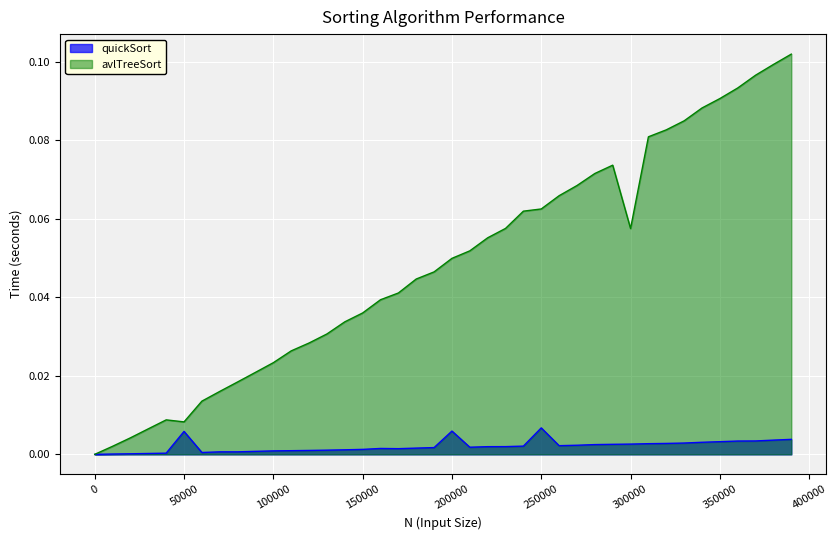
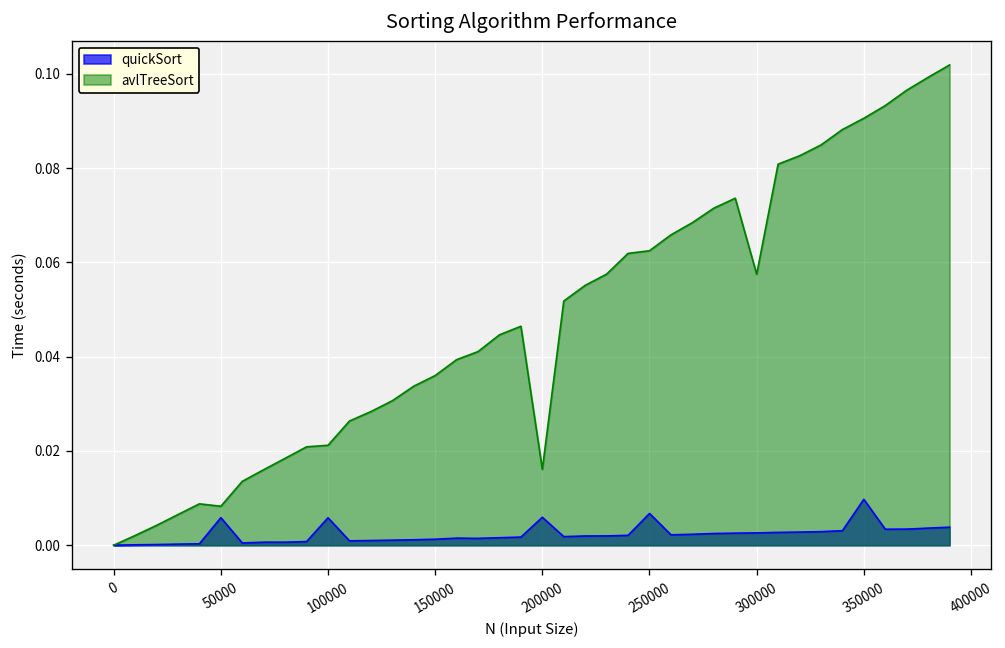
quickSort, 100000: 0.001 -> 0.006
avlTreeSort, 100000: 0.023 -> 0.021
avlTreeSort, 200000: 0.050 -> 0.016
quickSort, 350000: 0.003 -> 0.010
